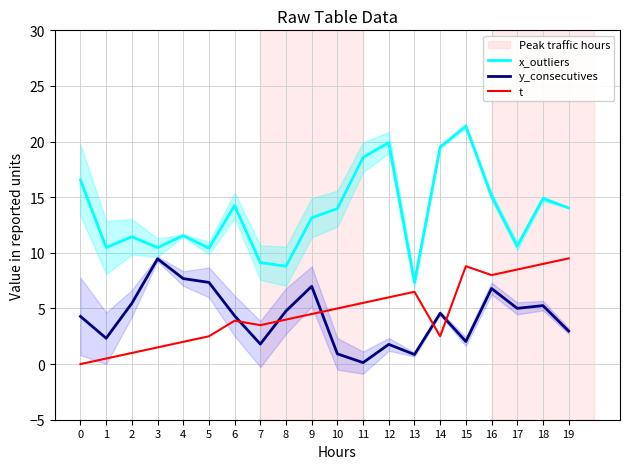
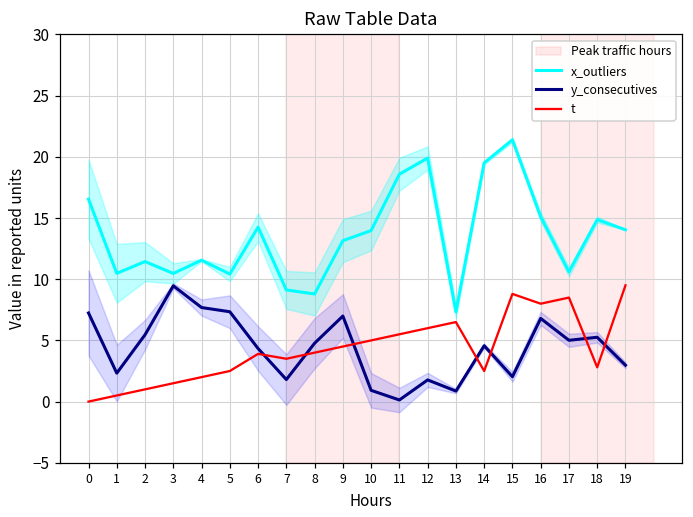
y_consecutives, 0: 4.3 -> 7.2
t, 18: 9.0 -> 2.8
